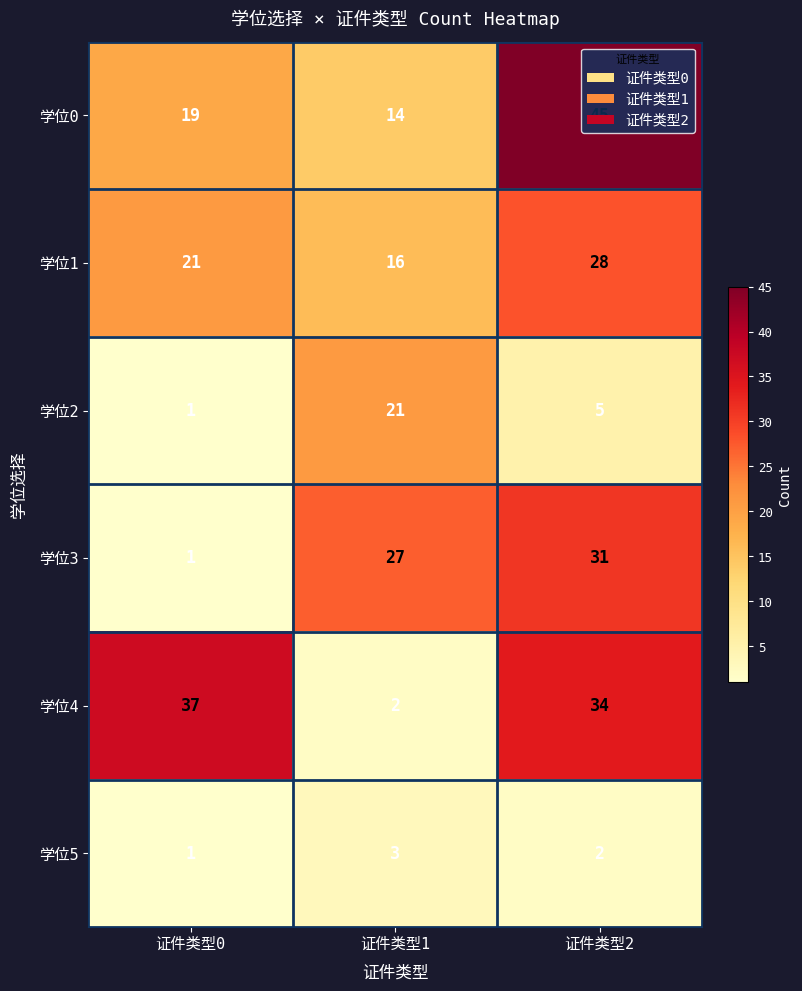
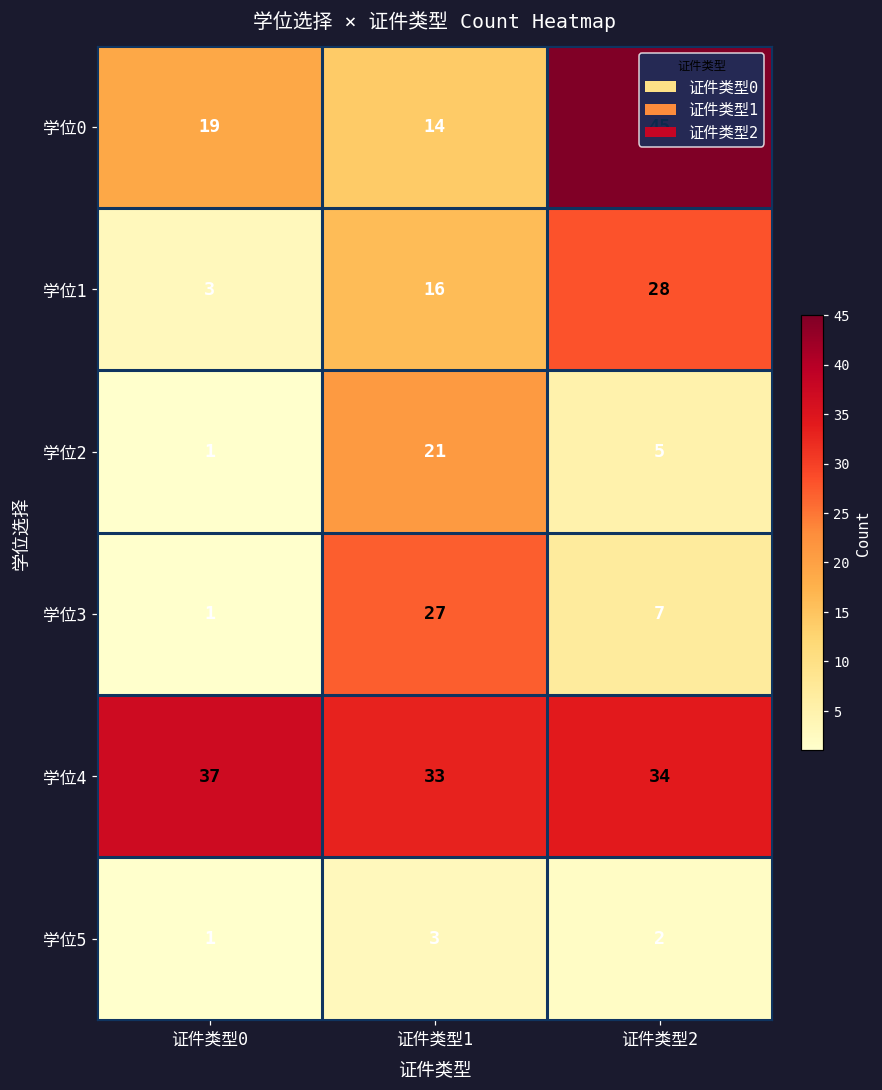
学位1, 证件类型0: 21 -> 3
学位3, 证件类型2: 31 -> 7
学位4, 证件类型1: 2 -> 33
